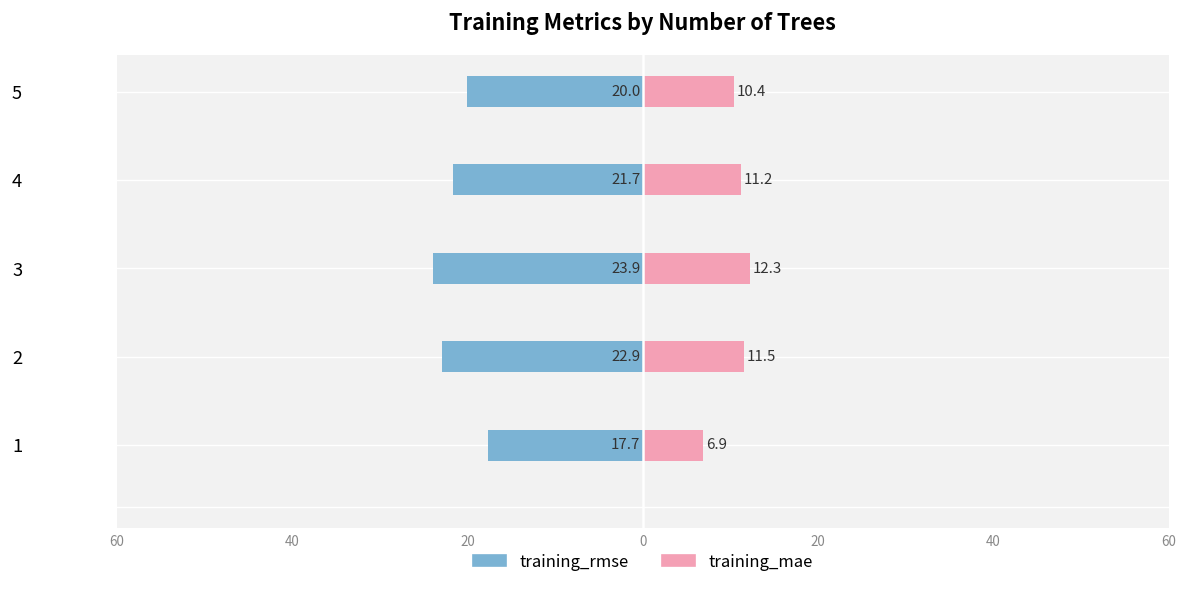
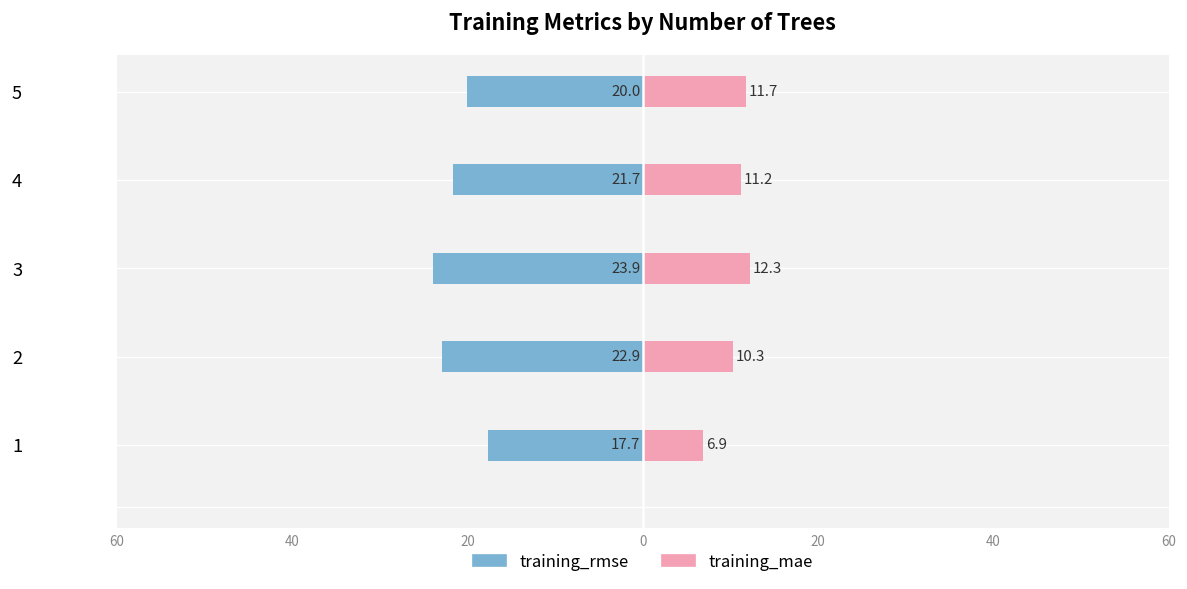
training_mae, 5: 10.4 -> 11.7
training_mae, 2: 11.5 -> 10.3
